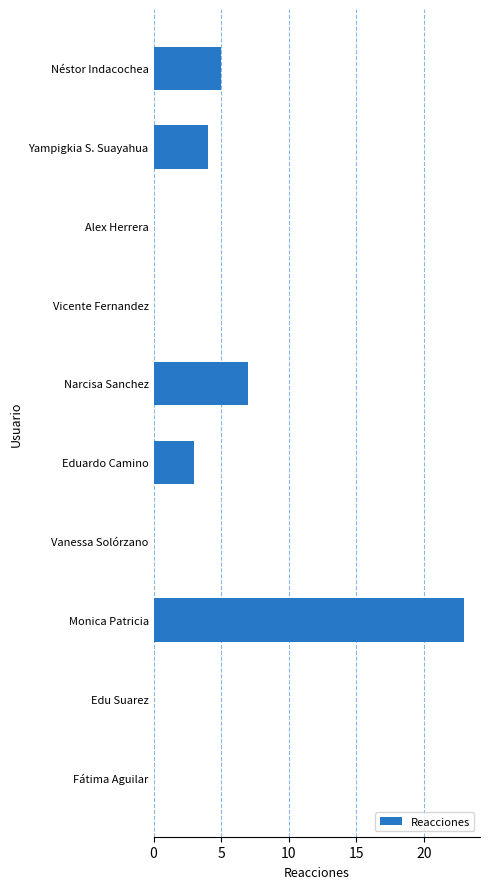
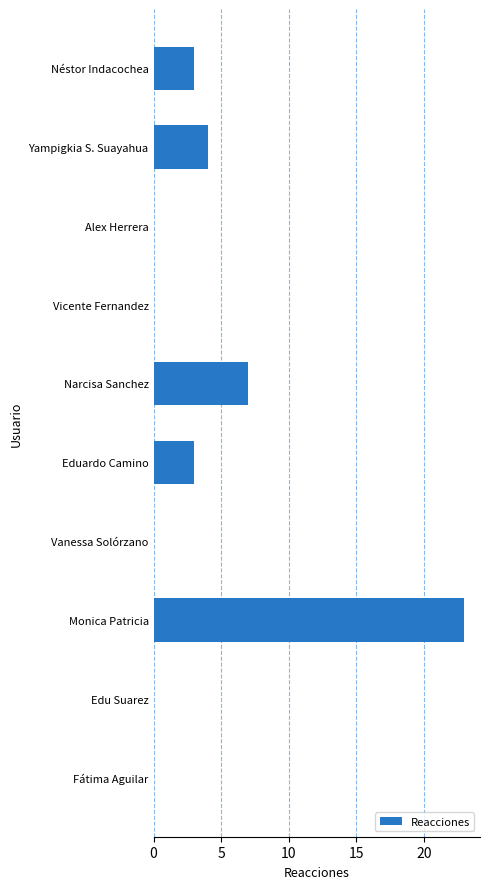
Néstor Indacochea: 5 -> 3
